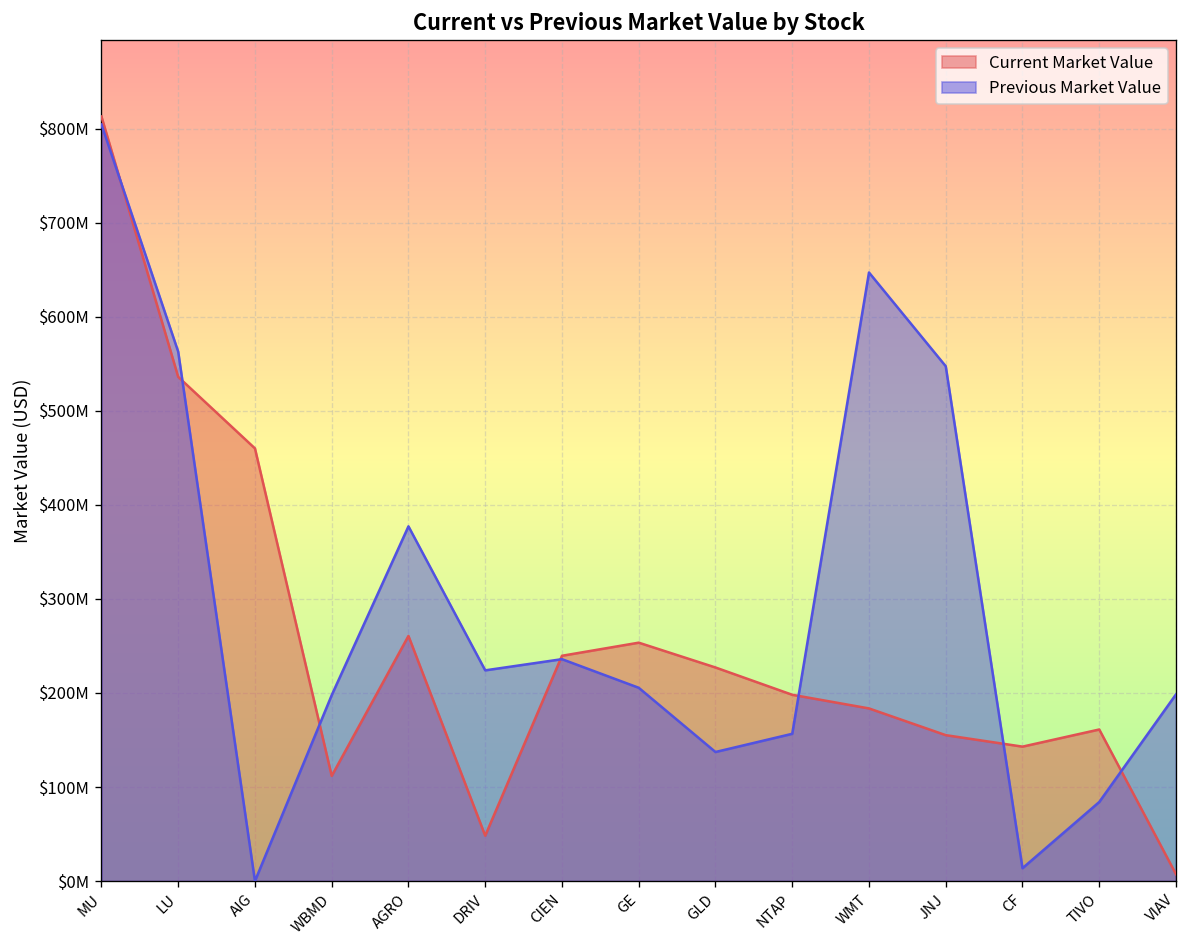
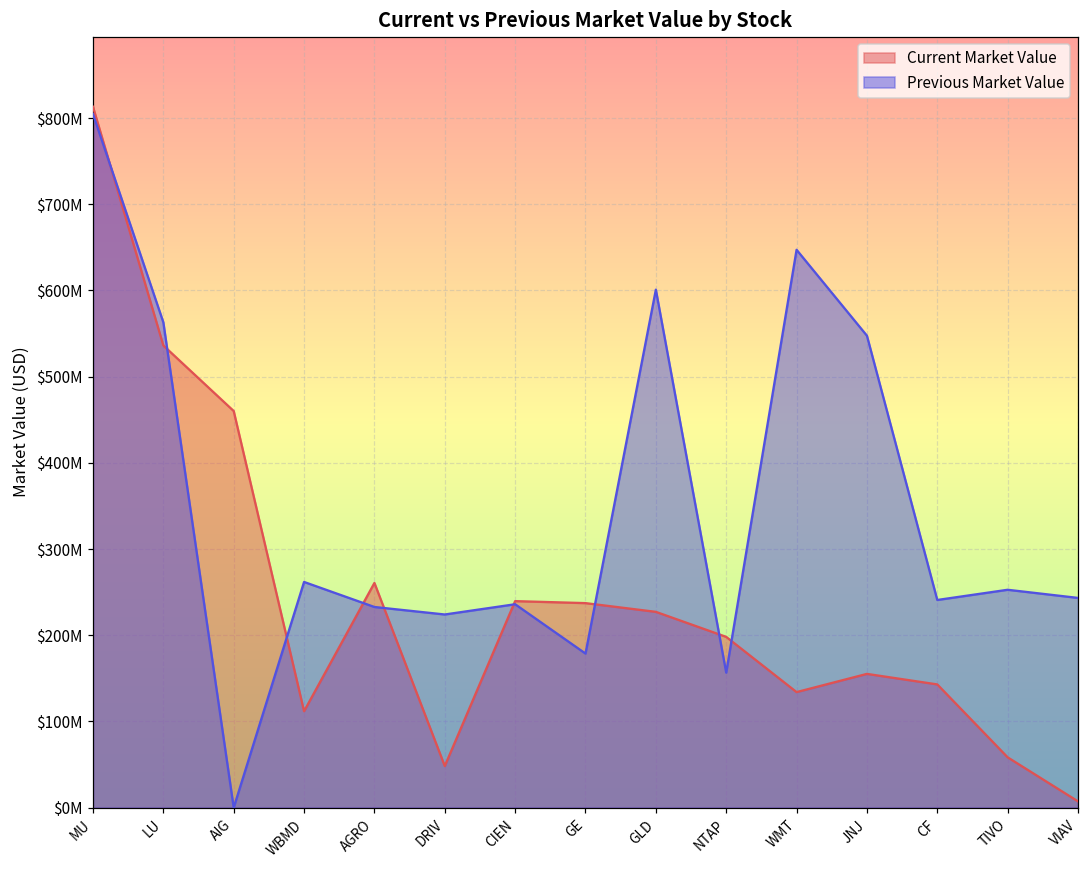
Previous Market Value, WBMD: $200000000 -> $260000000
Previous Market Value, AGRO: $380000000 -> $230000000
Current Market Value, GE: $250000000 -> $240000000
Previous Market Value, GE: $210000000 -> $180000000
Previous Market Value, GLD: $140000000 -> $600000000
Current Market Value, WMT: $180000000 -> $130000000
Previous Market Value, CF: $10000000 -> $240000000
Current Market Value, TIVO: $160000000 -> $60000000
Previous Market Value, TIVO: $80000000 -> $250000000
Previous Market Value, VIAV: $200000000 -> $240000000
